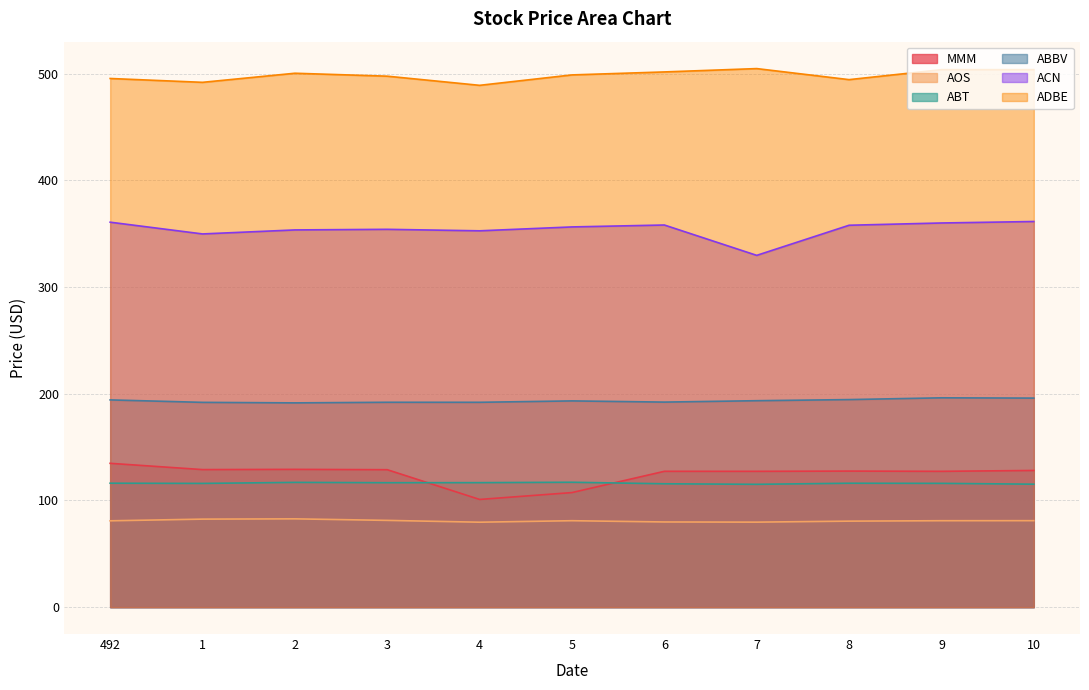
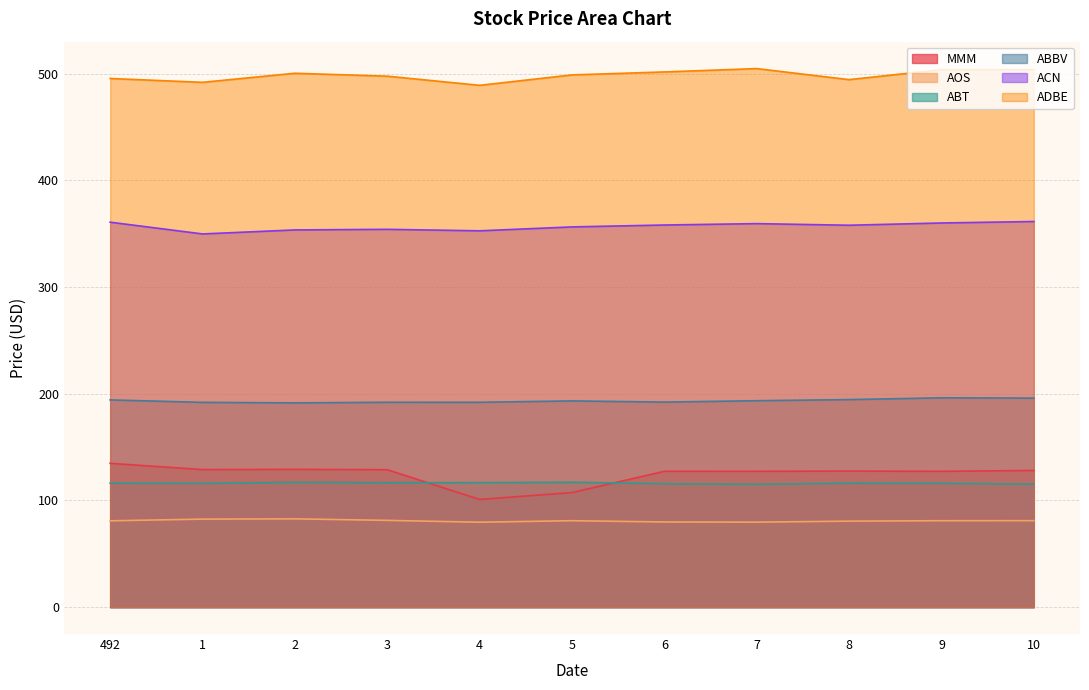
ACN, 7: 330 -> 359
